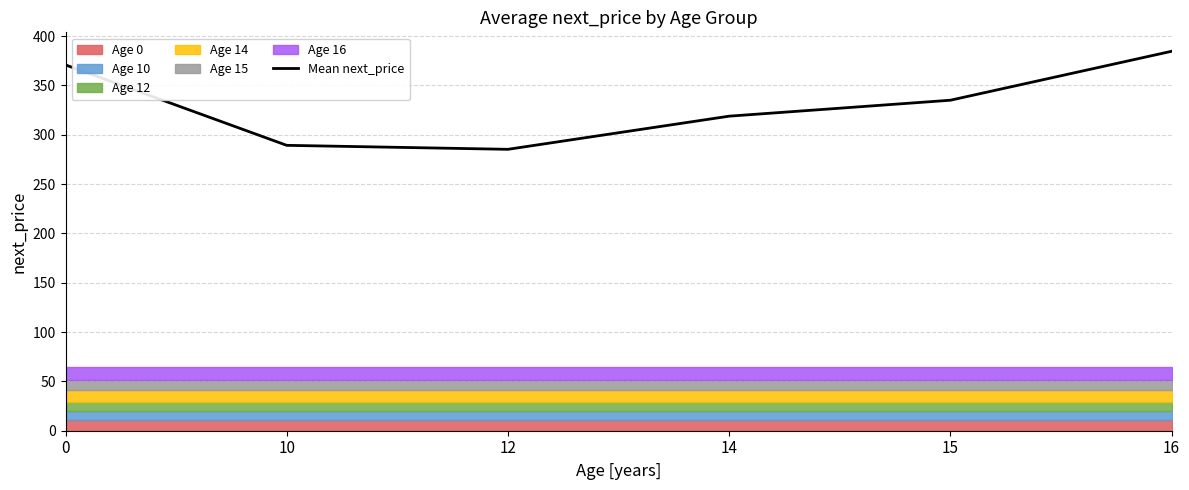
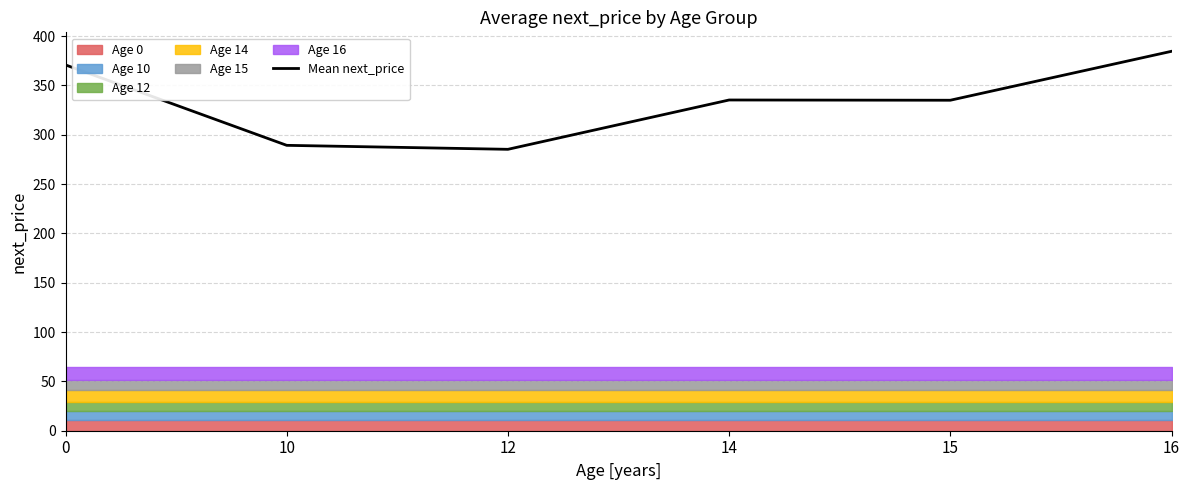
Mean next_price, 14: 320 -> 340
